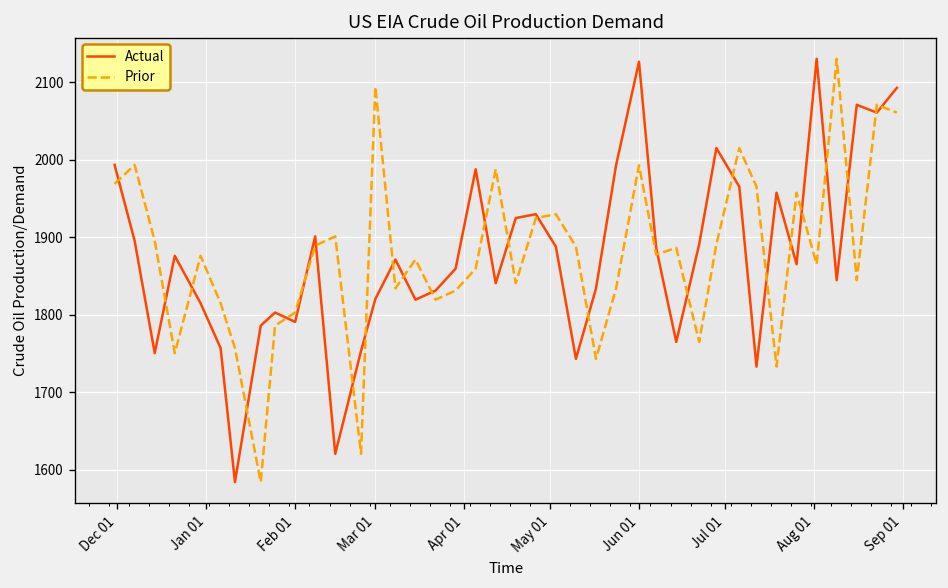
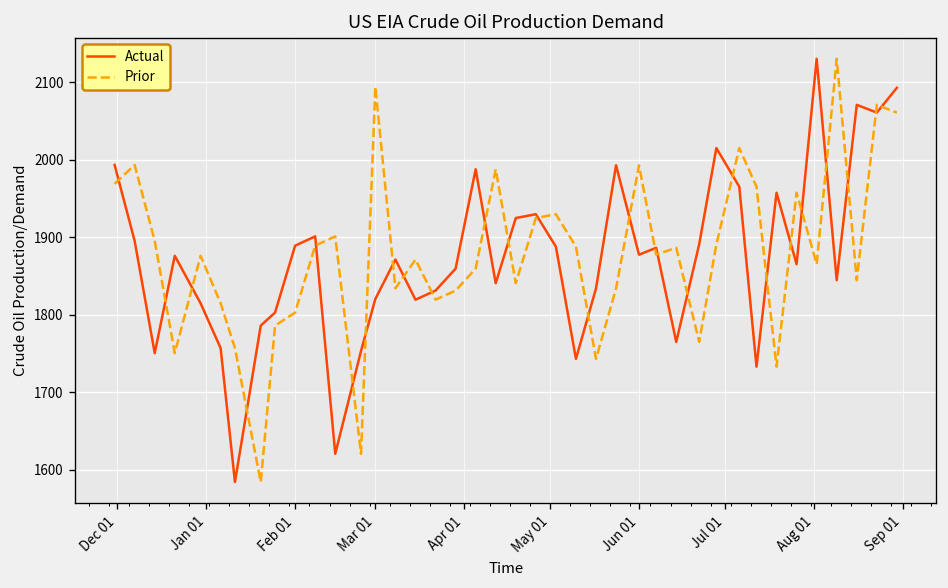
Actual, Feb 01: 1790 -> 1890
Actual, Jun 01: 2130 -> 1880
